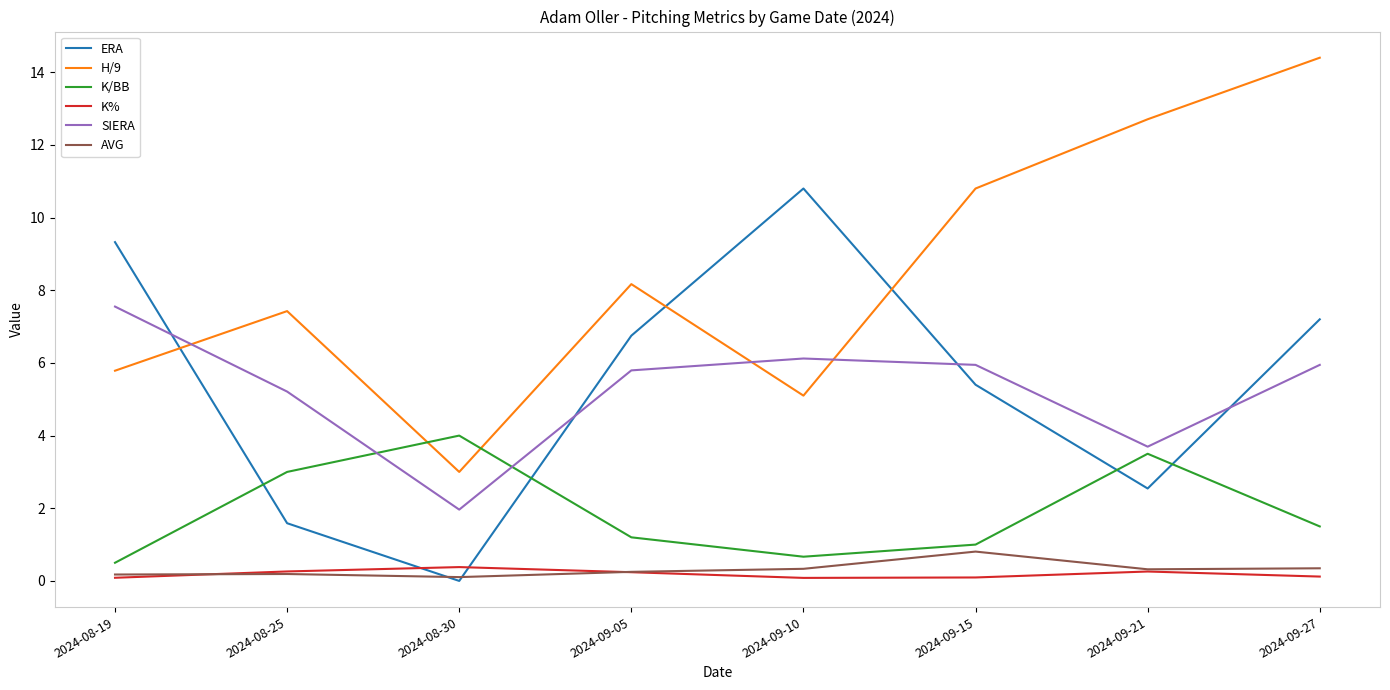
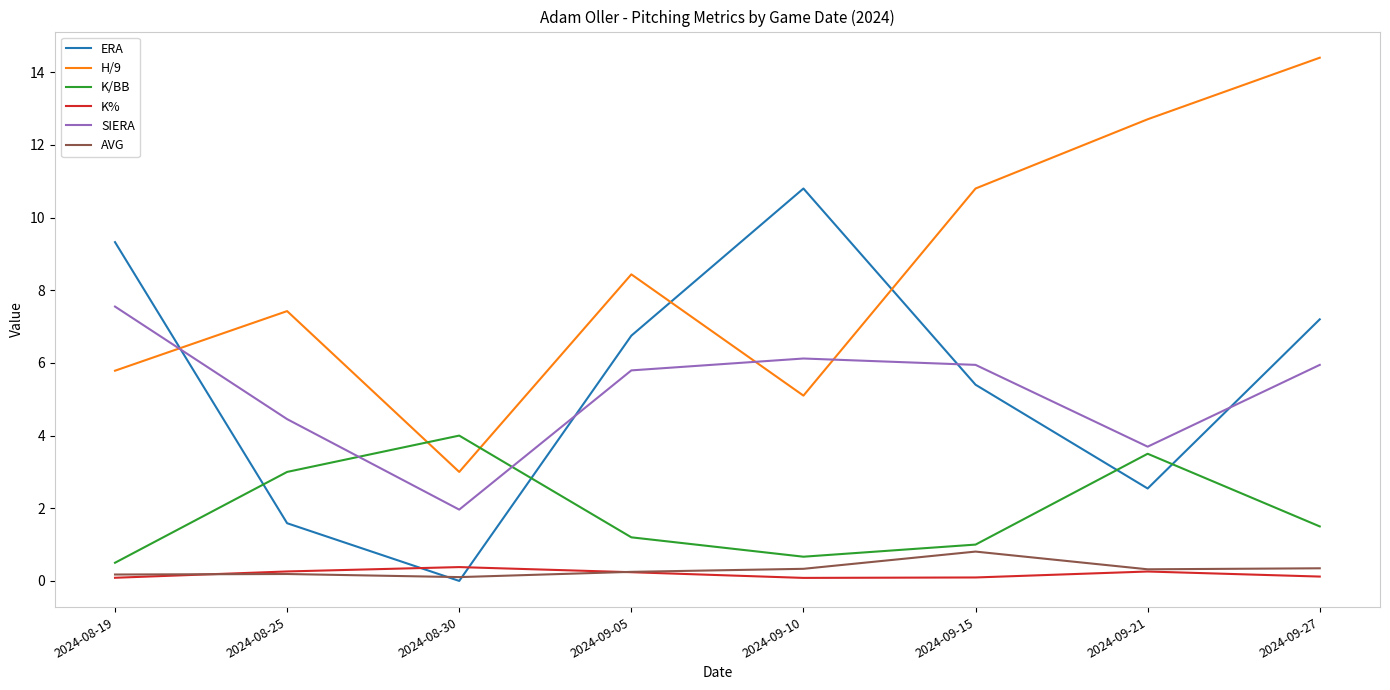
SIERA, 2024-08-25: 5.2 -> 4.5
H/9, 2024-09-05: 8.2 -> 8.4
